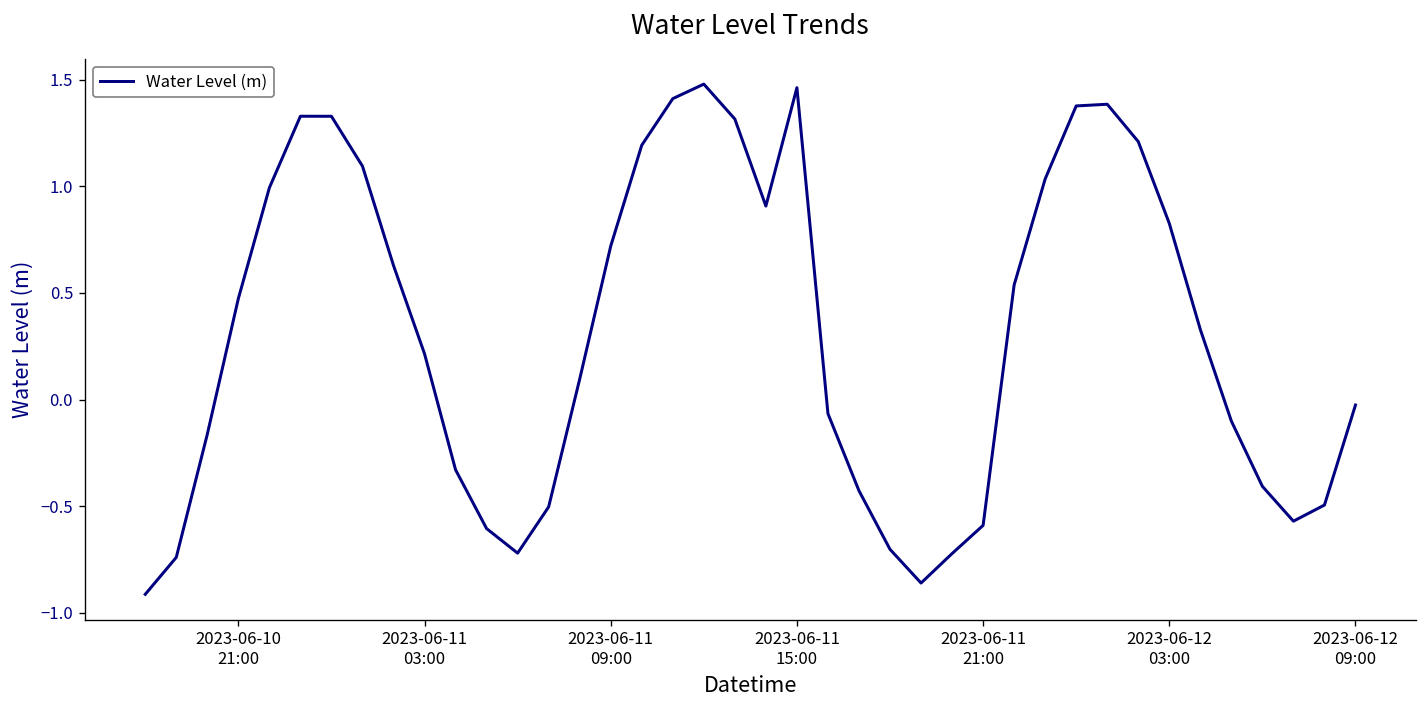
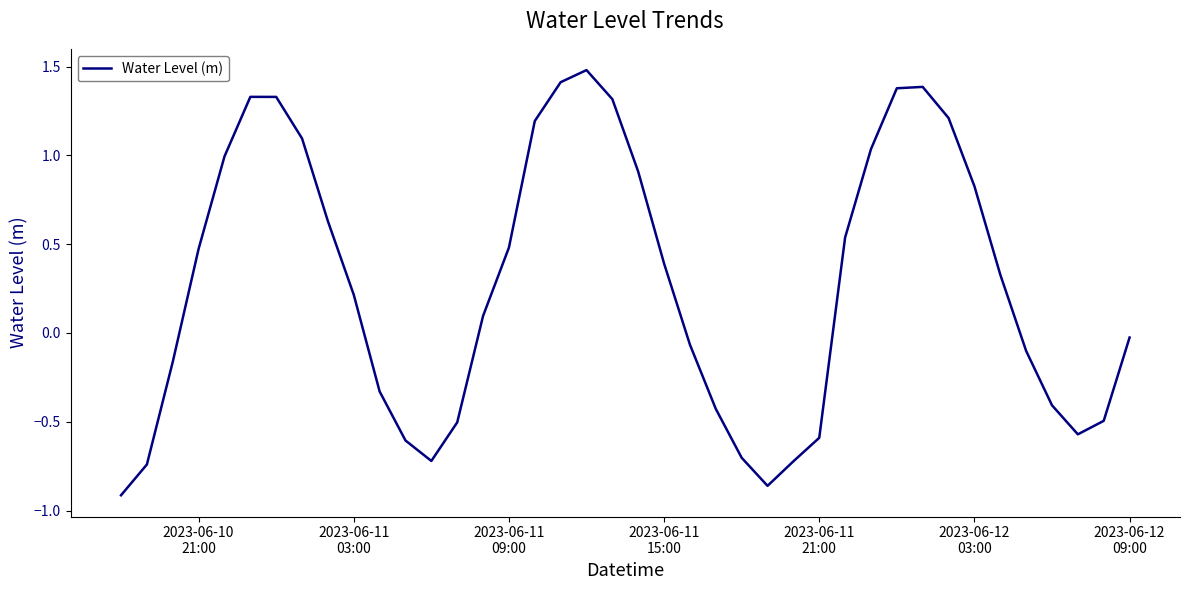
2023-06-11 09:00: 0.72 -> 0.48
2023-06-11 15:00: 1.46 -> 0.39
